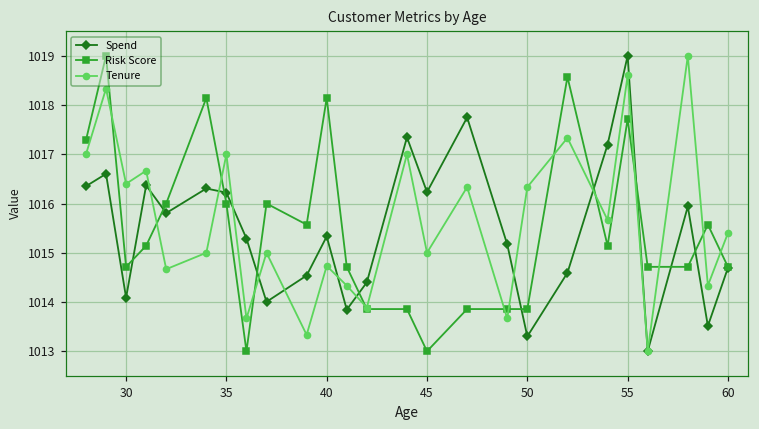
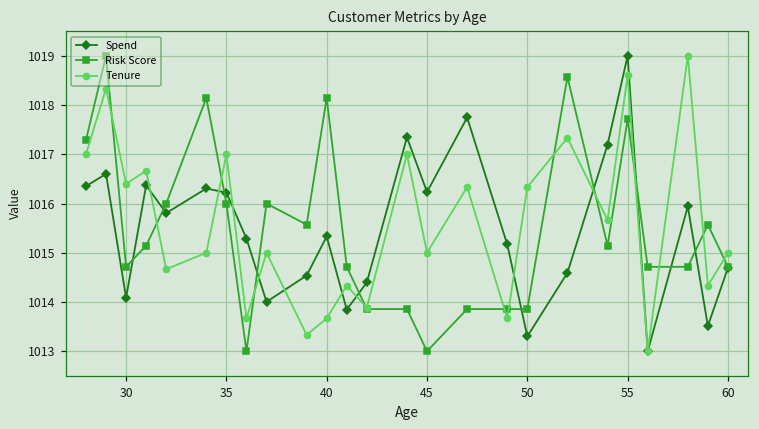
Tenure, 40: 1014.7 -> 1013.7
Tenure, 60: 1015.4 -> 1015.0
